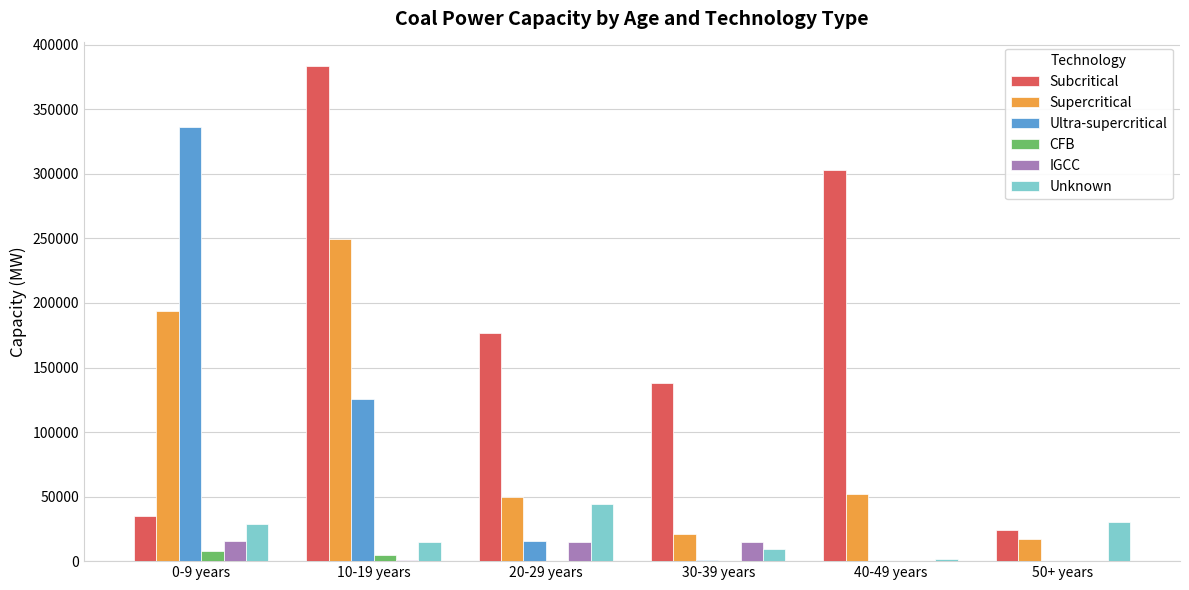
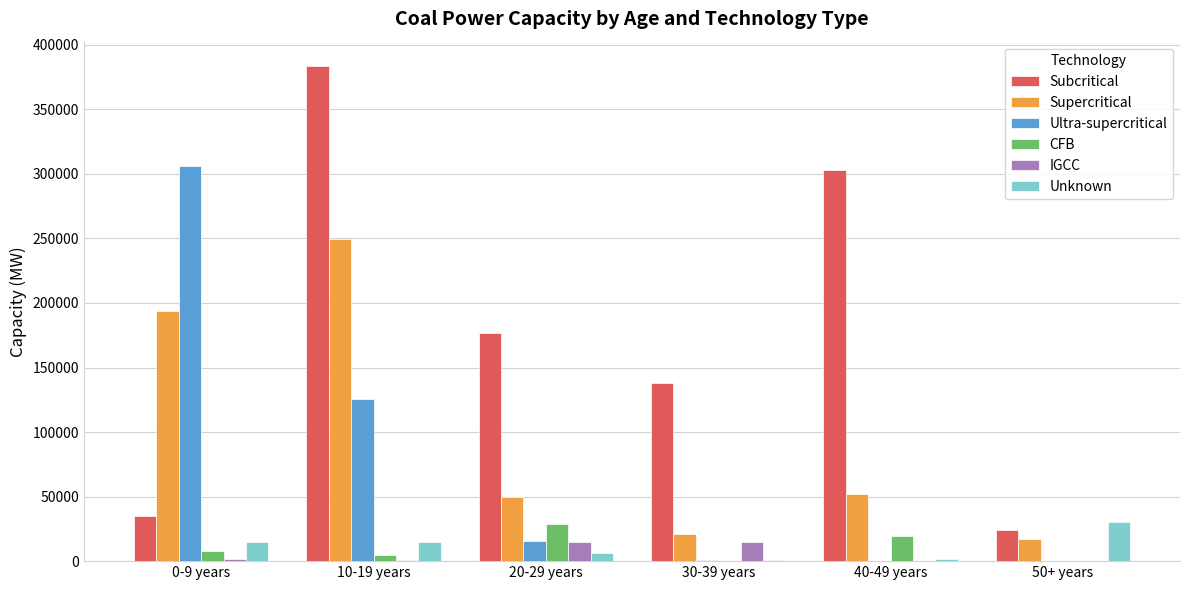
Ultra-supercritical, 0-9 years: 336000 -> 306000
IGCC, 0-9 years: 16000 -> 2000
Unknown, 0-9 years: 29000 -> 15000
CFB, 20-29 years: 0 -> 28000
Unknown, 20-29 years: 44000 -> 6000
Unknown, 30-39 years: 10000 -> 1000
CFB, 40-49 years: 0 -> 19000
